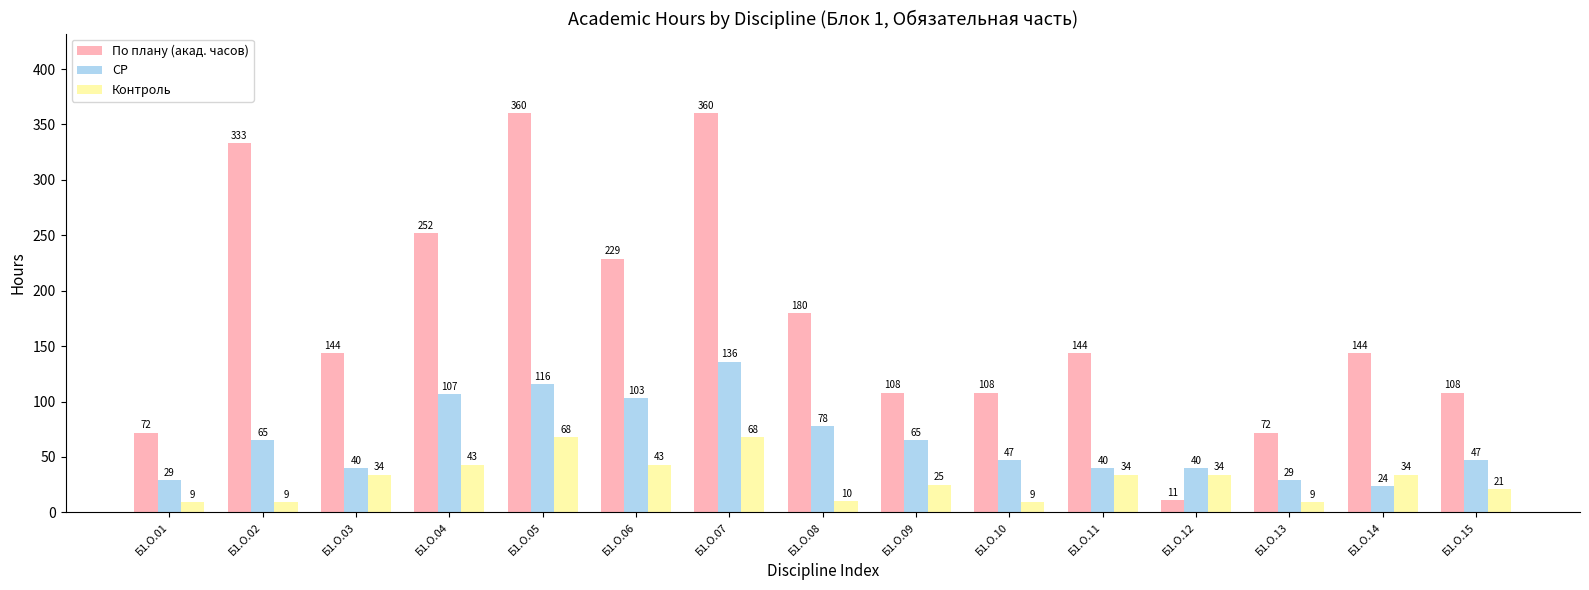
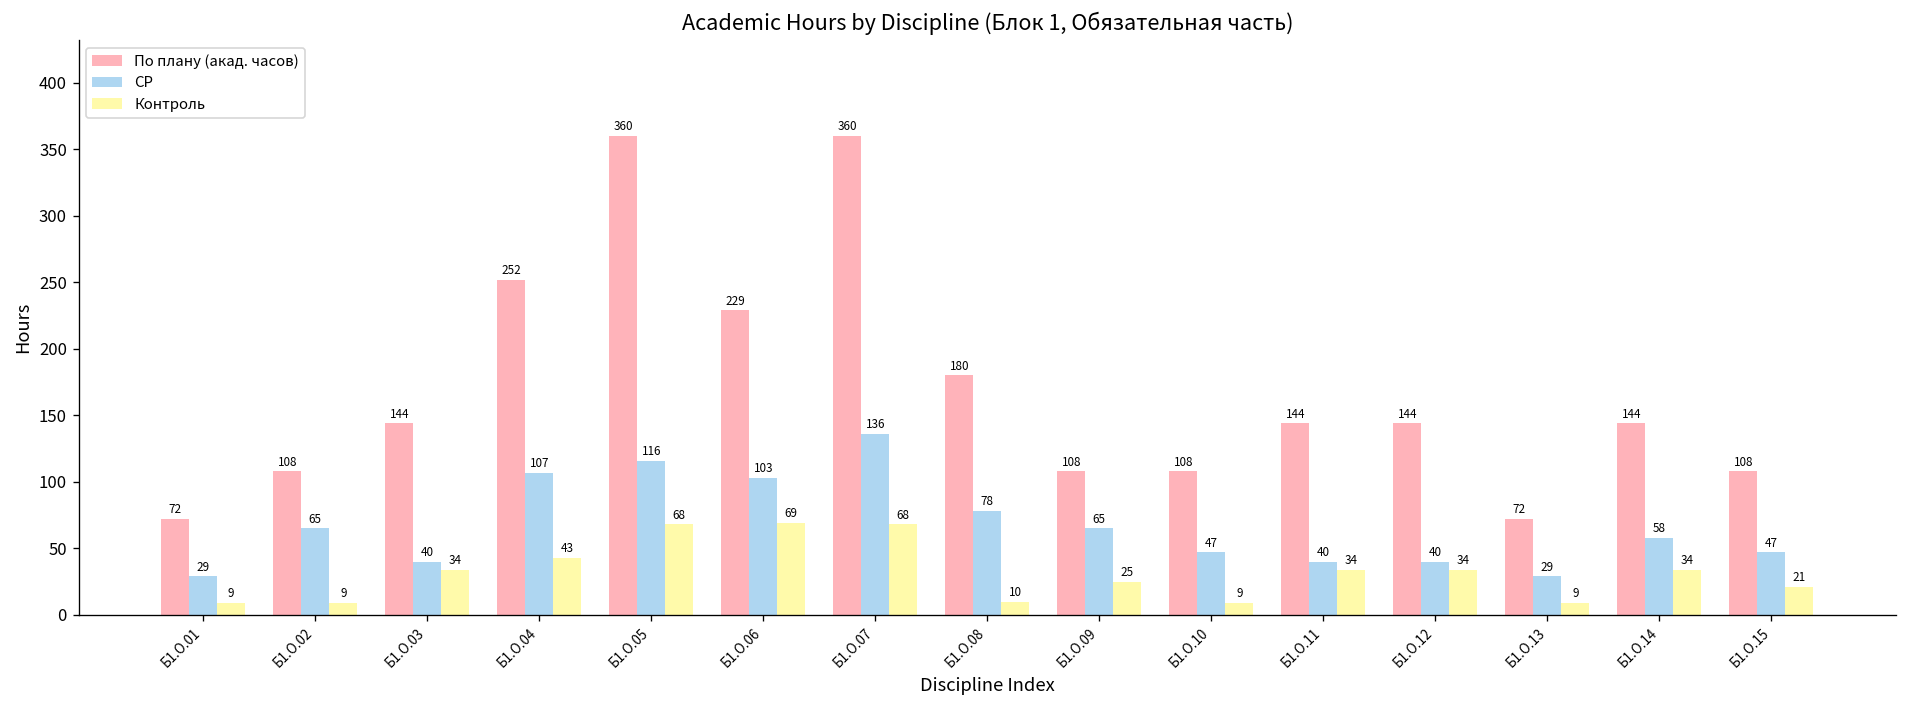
По плану (акад. часов), Б1.О.02: 333 -> 108
Контроль, Б1.О.06: 43 -> 69
По плану (акад. часов), Б1.О.12: 11 -> 144
СР, Б1.О.14: 24 -> 58
